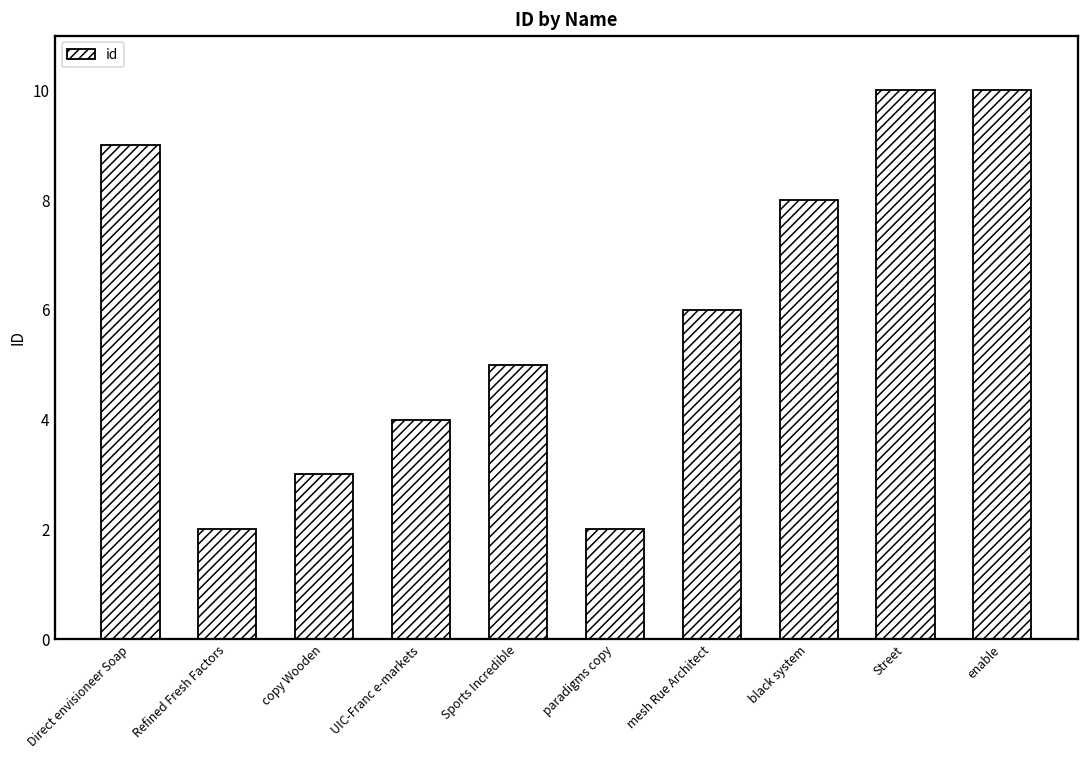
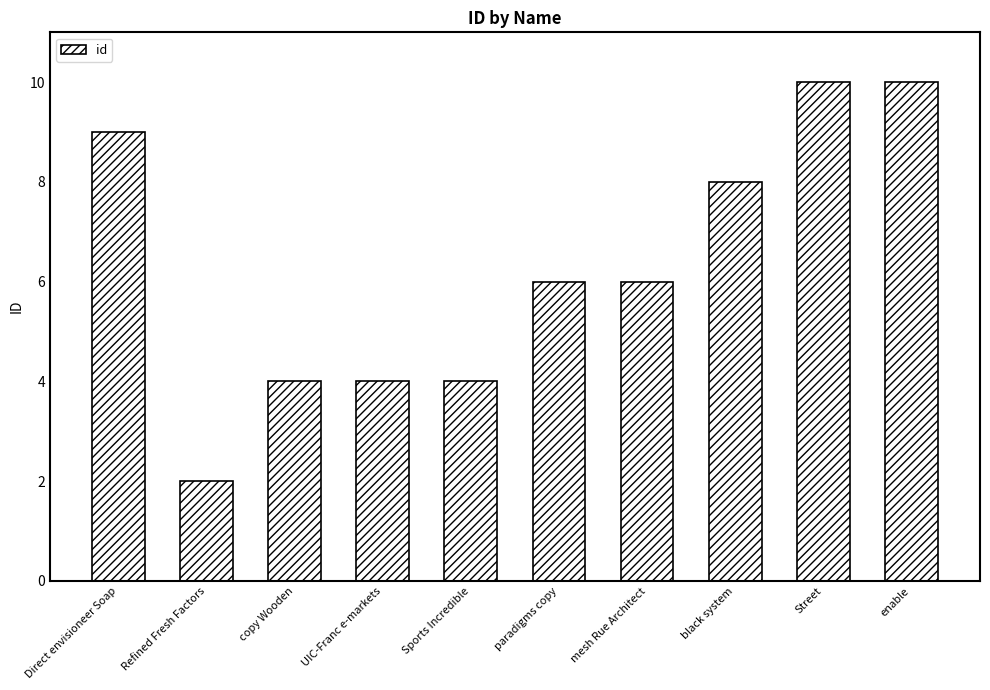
copy Wooden: 3 -> 4
Sports Incredible: 5 -> 4
paradigms copy: 2 -> 6
